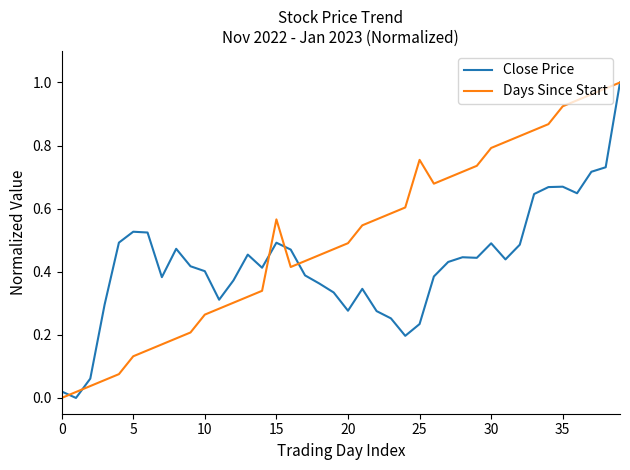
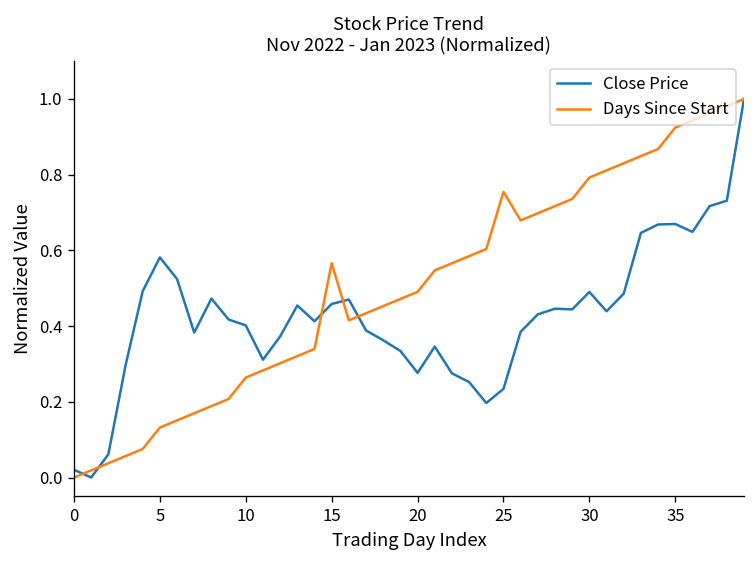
Close Price, 5: 0.53 -> 0.58
Close Price, 15: 0.49 -> 0.46
